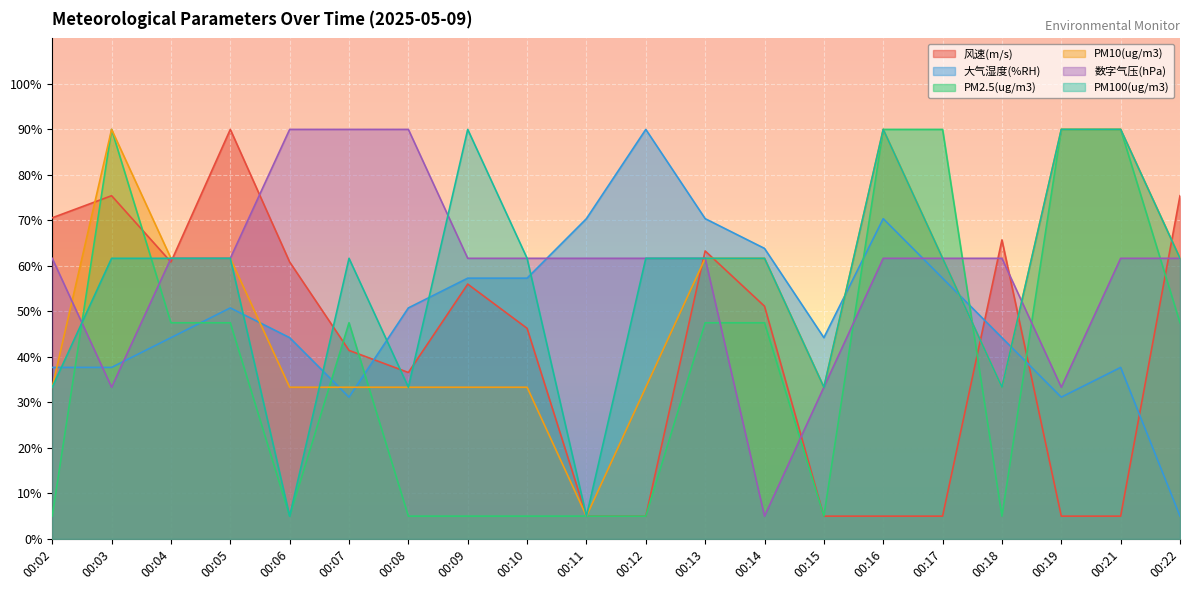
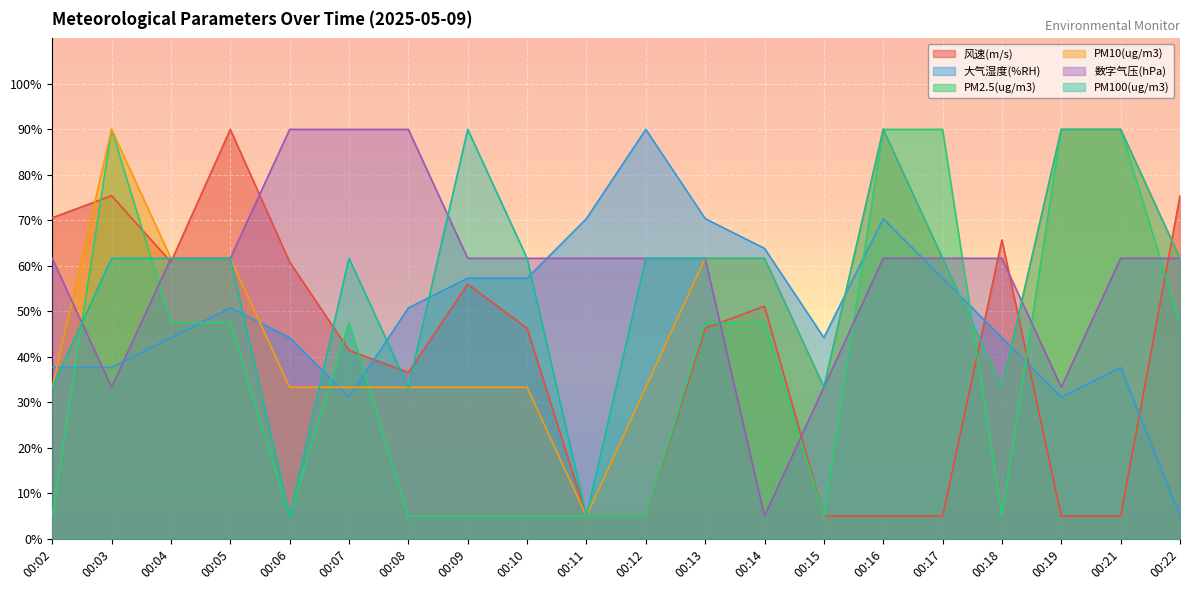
风速(m/s), 00:13: 63% -> 46%
